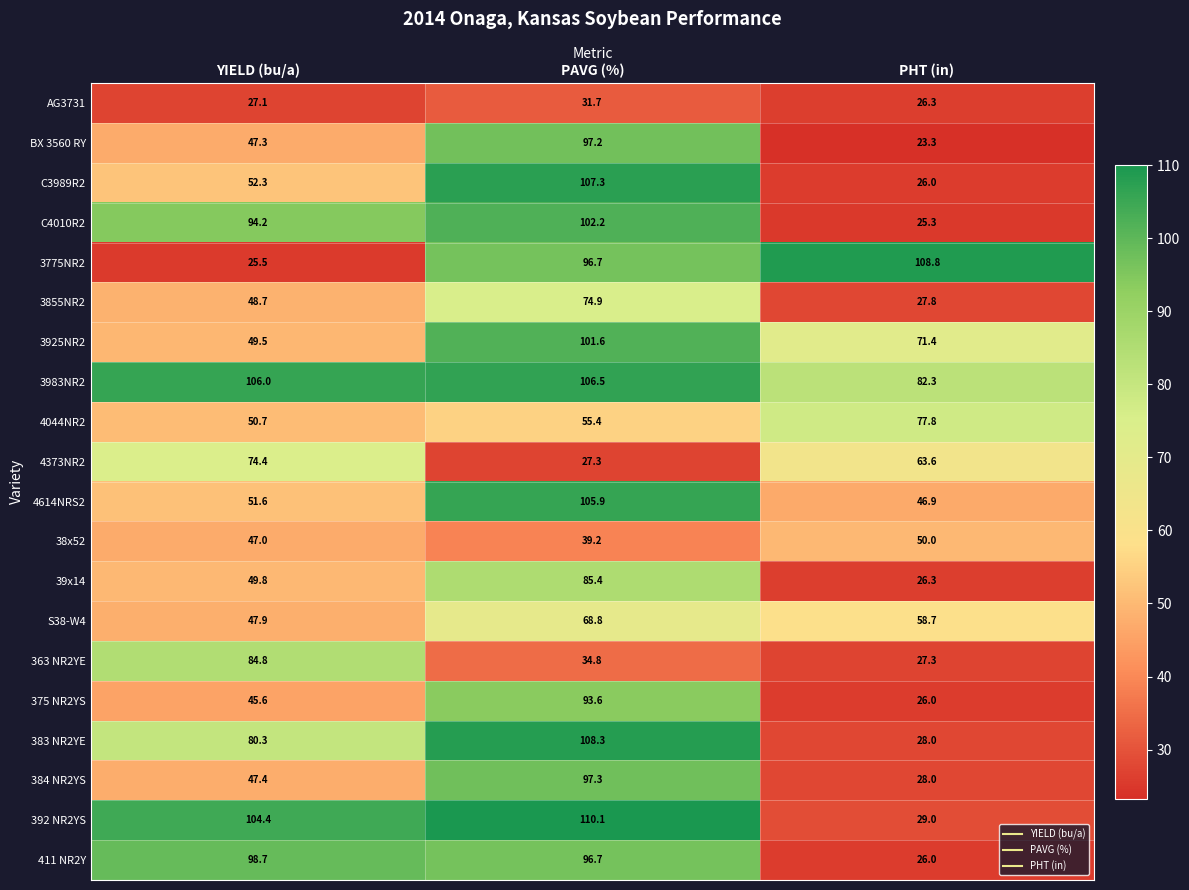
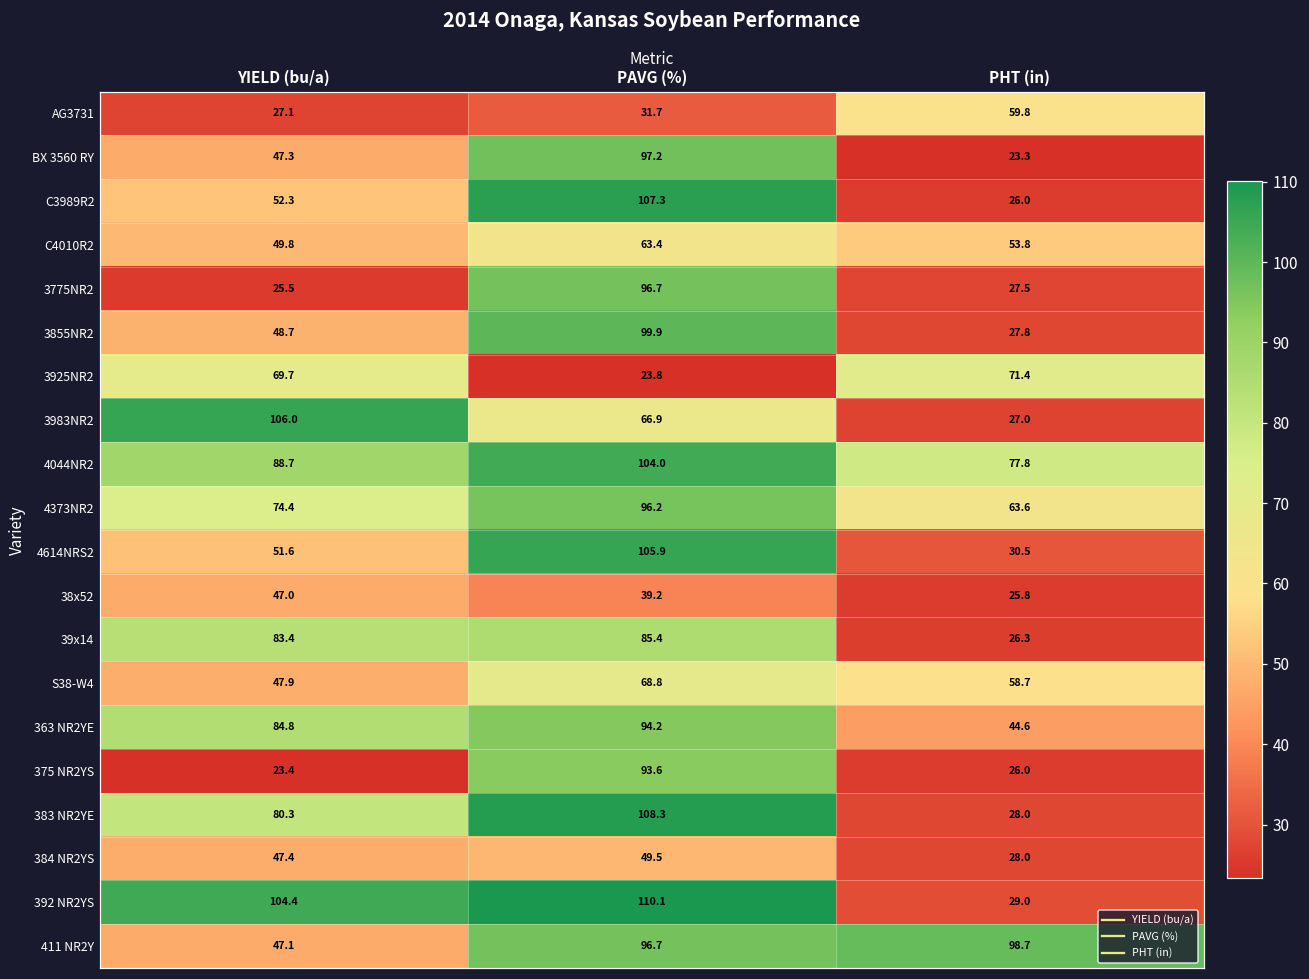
AG3731, PHT (in): 26.3 -> 59.8
C4010R2, YIELD (bu/a): 94.2 -> 49.8
C4010R2, PAVG (%): 102.2 -> 63.4
C4010R2, PHT (in): 25.3 -> 53.8
3775NR2, PHT (in): 108.8 -> 27.5
3855NR2, PAVG (%): 74.9 -> 99.9
3925NR2, YIELD (bu/a): 49.5 -> 69.7
3925NR2, PAVG (%): 101.6 -> 23.8
3983NR2, PAVG (%): 106.5 -> 66.9
3983NR2, PHT (in): 82.3 -> 27.0
4044NR2, YIELD (bu/a): 50.7 -> 88.7
4044NR2, PAVG (%): 55.4 -> 104.0
4373NR2, PAVG (%): 27.3 -> 96.2
4614NRS2, PHT (in): 46.9 -> 30.5
38x52, PHT (in): 50.0 -> 25.8
39x14, YIELD (bu/a): 49.8 -> 83.4
363 NR2YE, PAVG (%): 34.8 -> 94.2
363 NR2YE, PHT (in): 27.3 -> 44.6
375 NR2YS, YIELD (bu/a): 45.6 -> 23.4
384 NR2YS, PAVG (%): 97.3 -> 49.5
411 NR2Y, YIELD (bu/a): 98.7 -> 47.1
411 NR2Y, PHT (in): 26.0 -> 98.7
